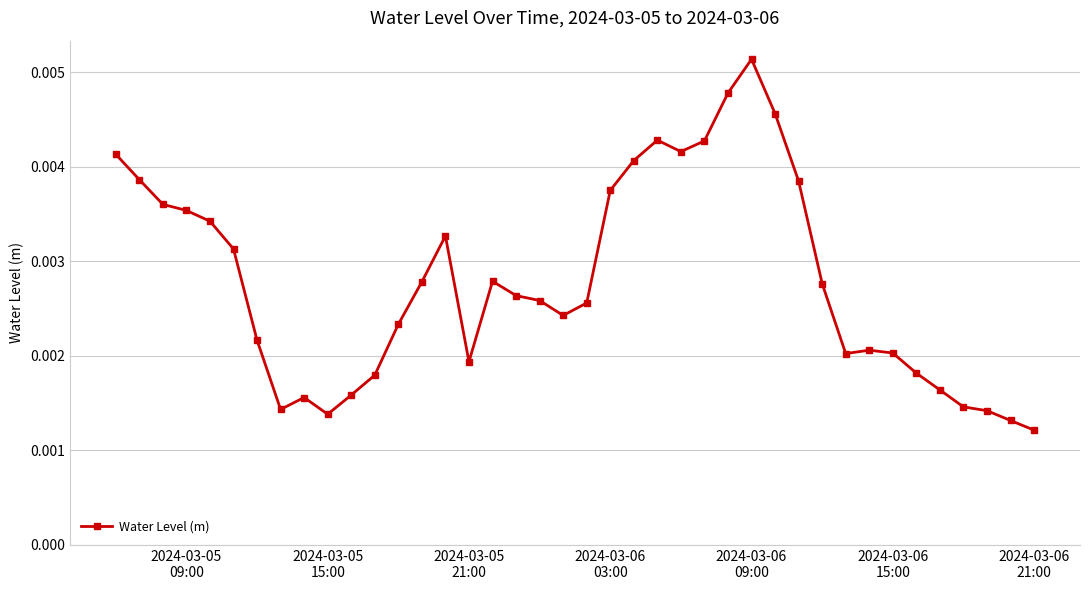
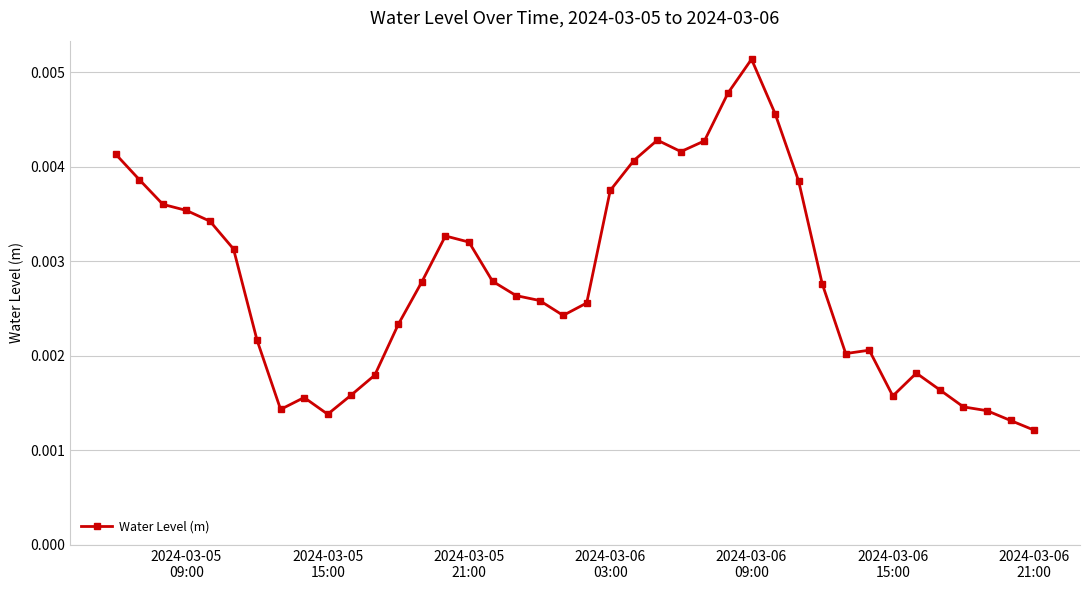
2024-03-05 21:00: 0.0019 -> 0.0032
2024-03-06 15:00: 0.0020 -> 0.0016
